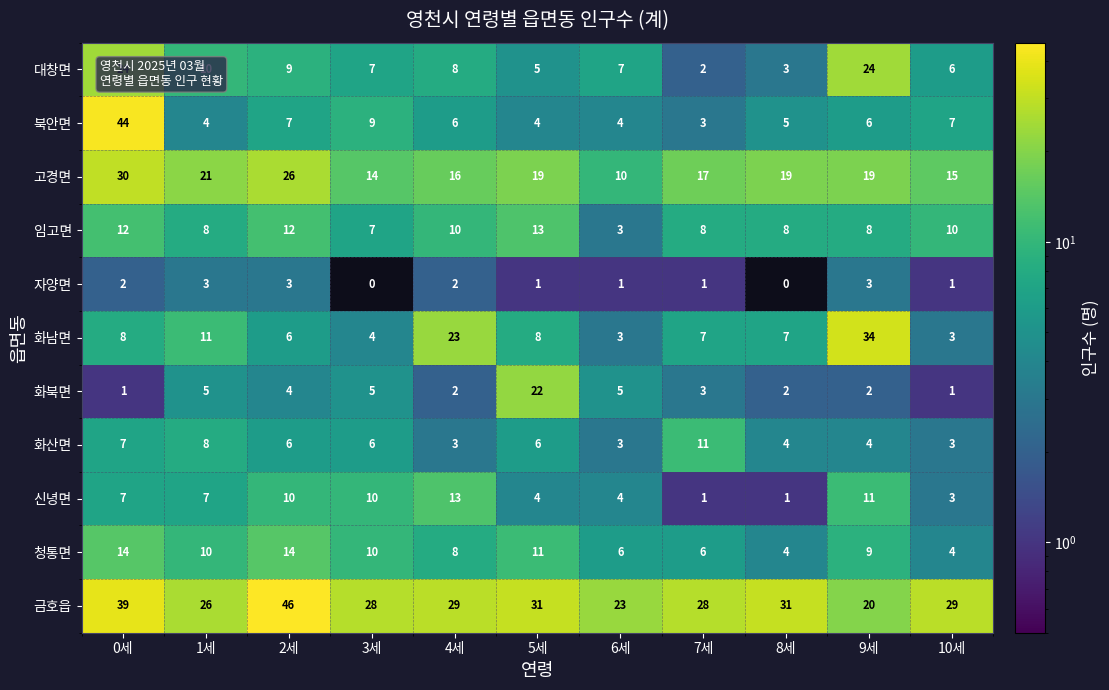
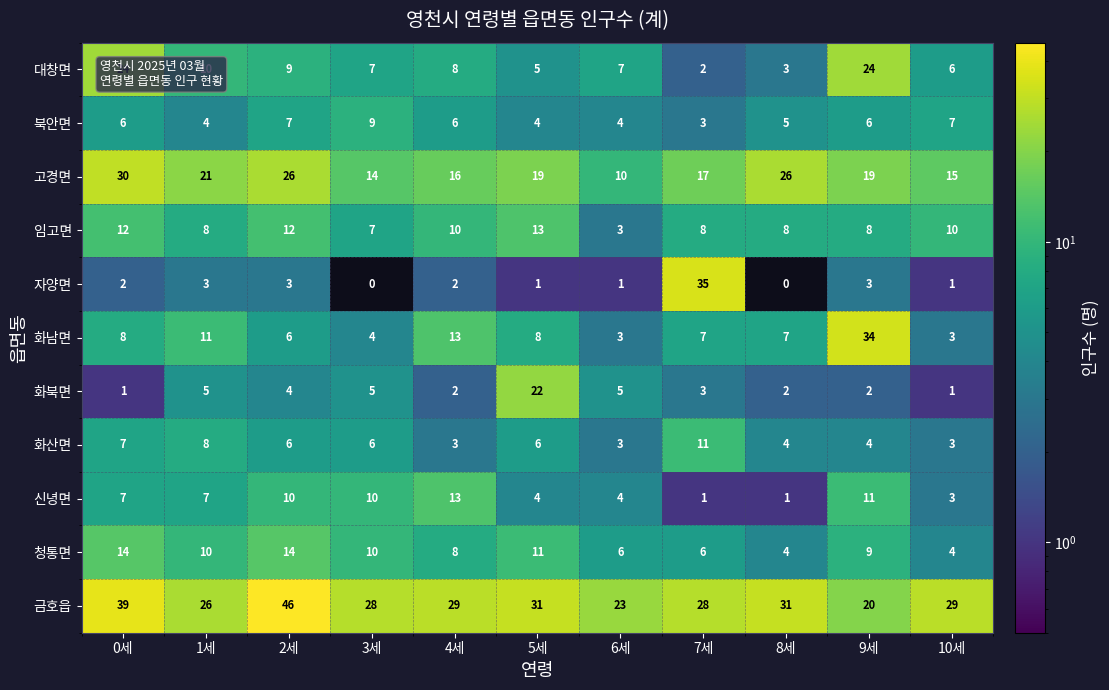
북안면, 0세: 44 -> 6
고경면, 8세: 19 -> 26
자양면, 7세: 1 -> 35
화남면, 4세: 23 -> 13
